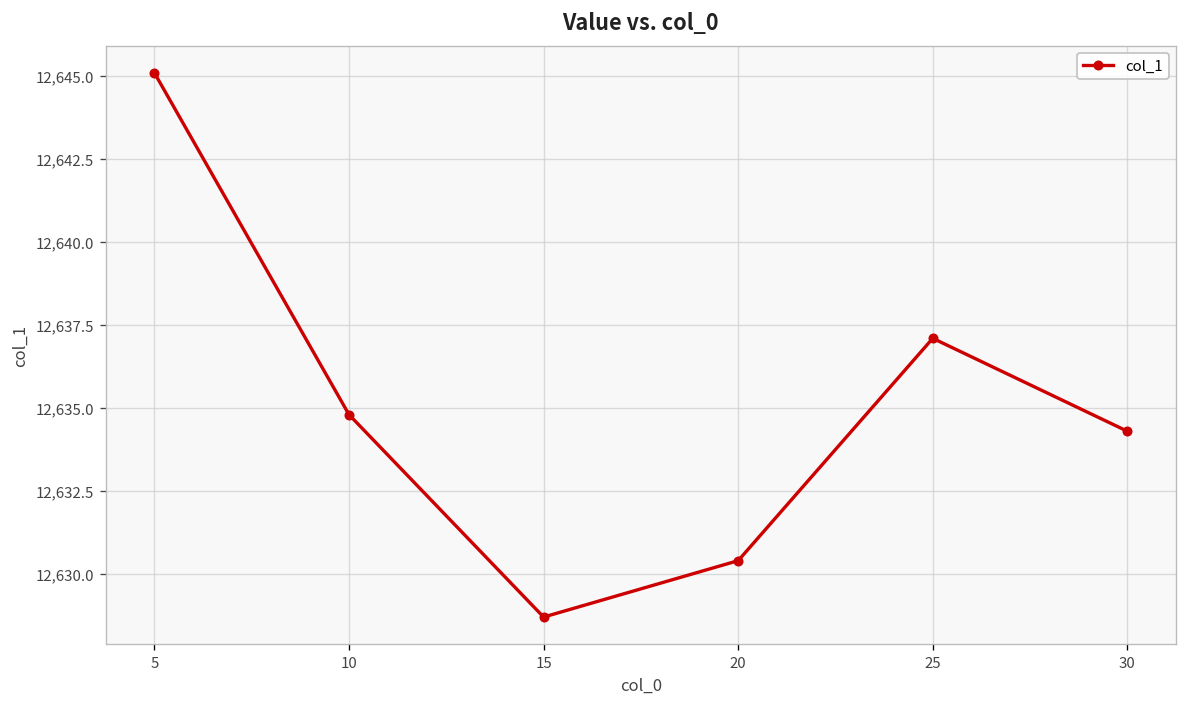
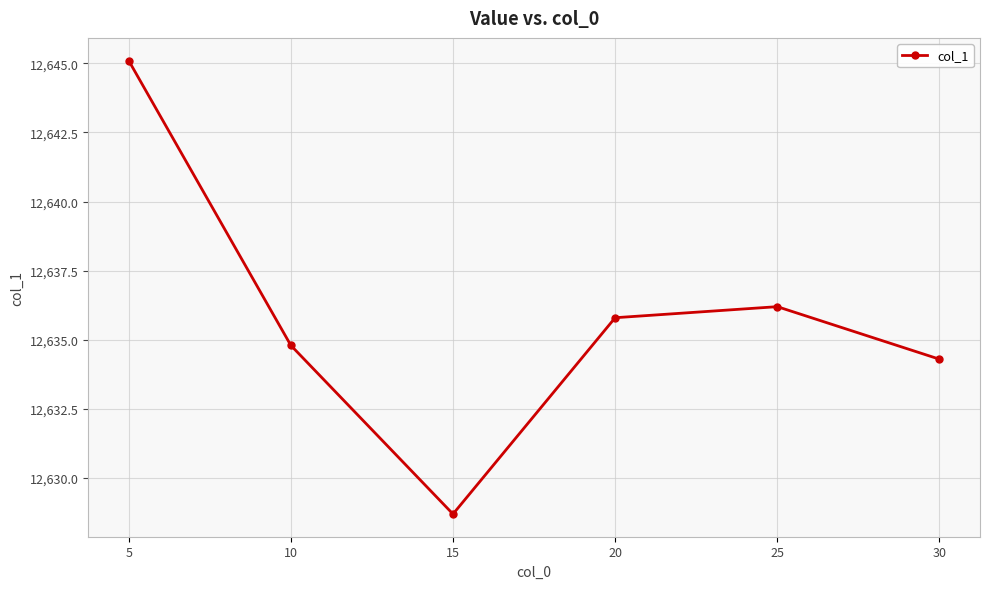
20: 12,630.4 -> 12,635.8
25: 12,637.1 -> 12,636.2
